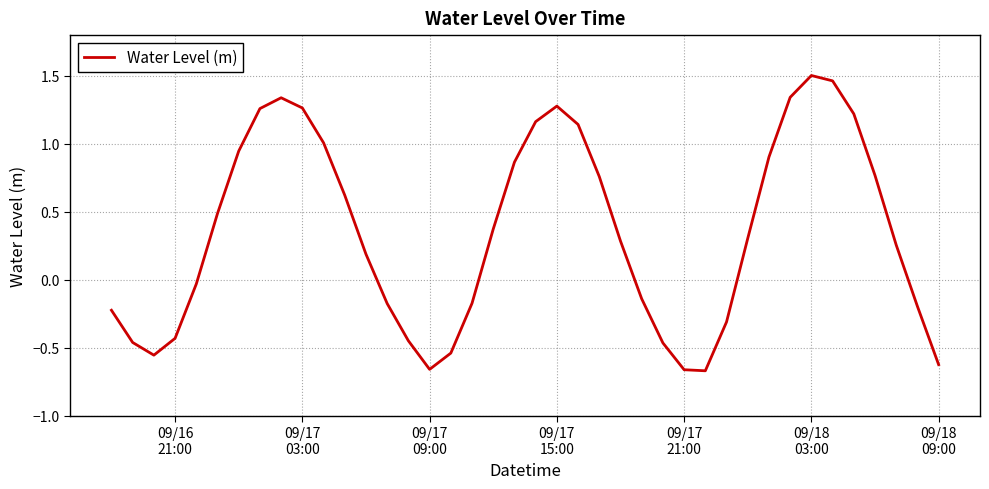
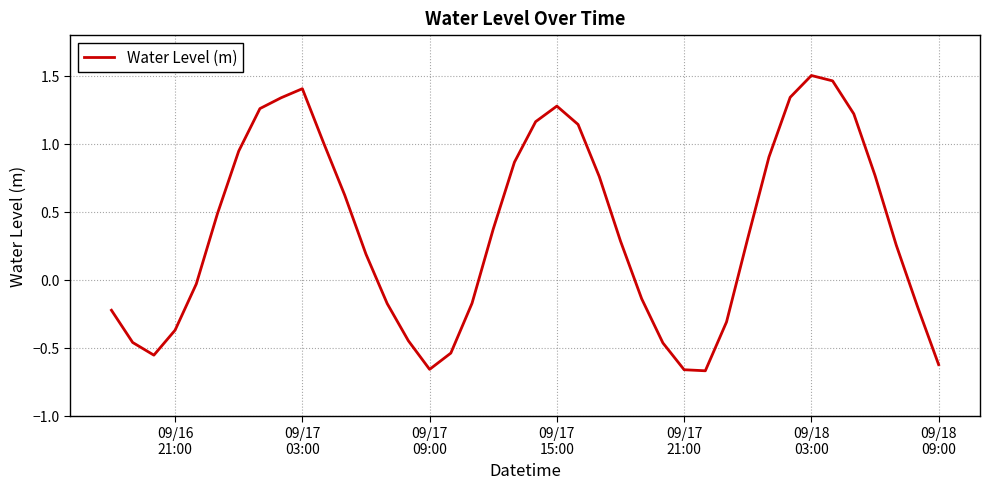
09/16 21:00: -0.43 -> -0.37
09/17 03:00: 1.26 -> 1.41
